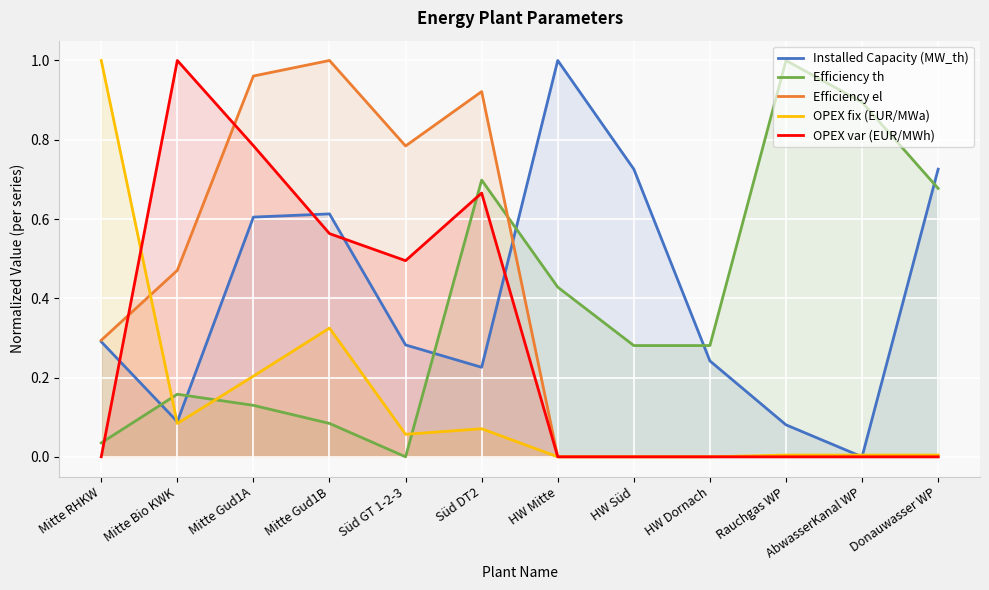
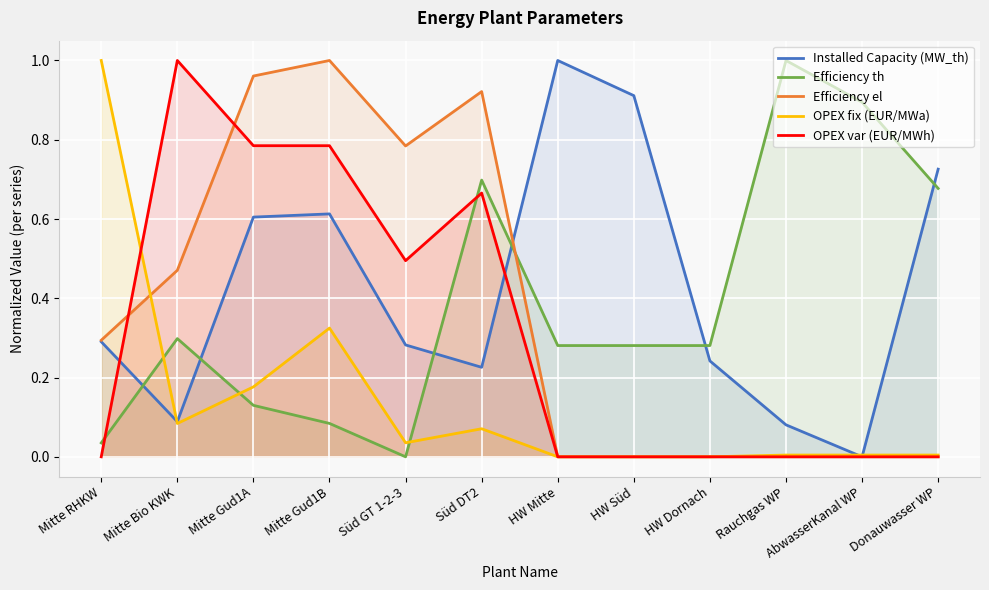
Efficiency th, Mitte Bio KWK: 0.16 -> 0.30
OPEX fix (EUR/MWa), Mitte Gud1A: 0.20 -> 0.18
OPEX var (EUR/MWh), Mitte Gud1B: 0.56 -> 0.78
OPEX fix (EUR/MWa), Süd GT 1-2-3: 0.06 -> 0.04
Efficiency th, HW Mitte: 0.43 -> 0.28
Installed Capacity (MW_th), HW Süd: 0.73 -> 0.91
